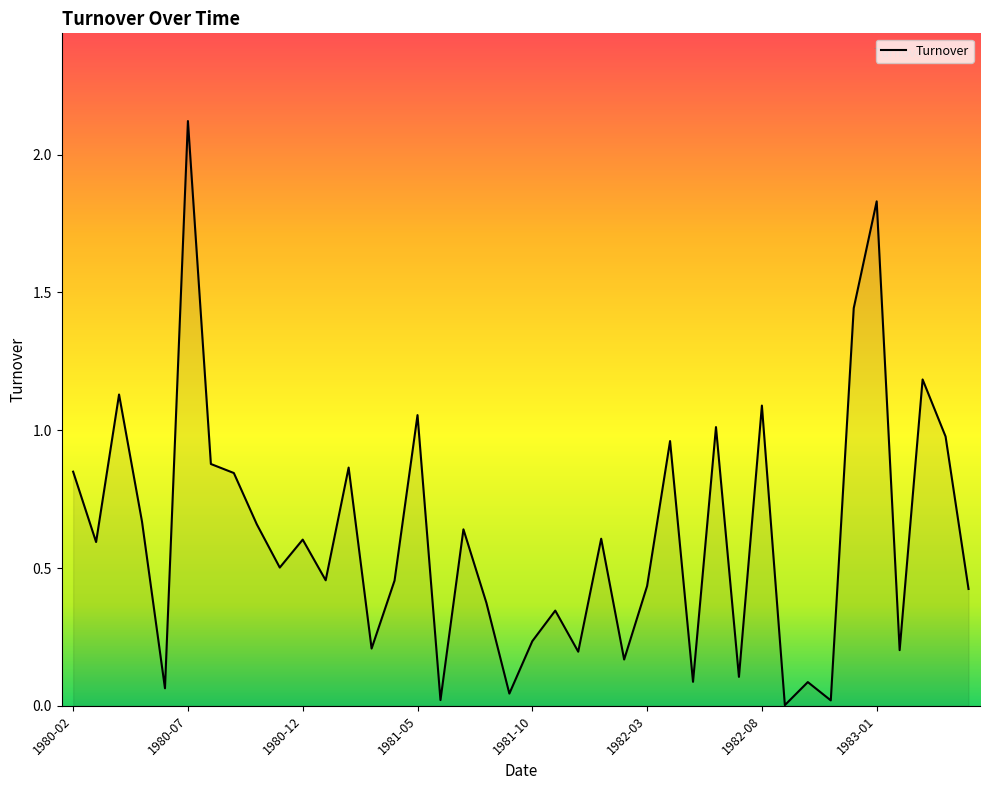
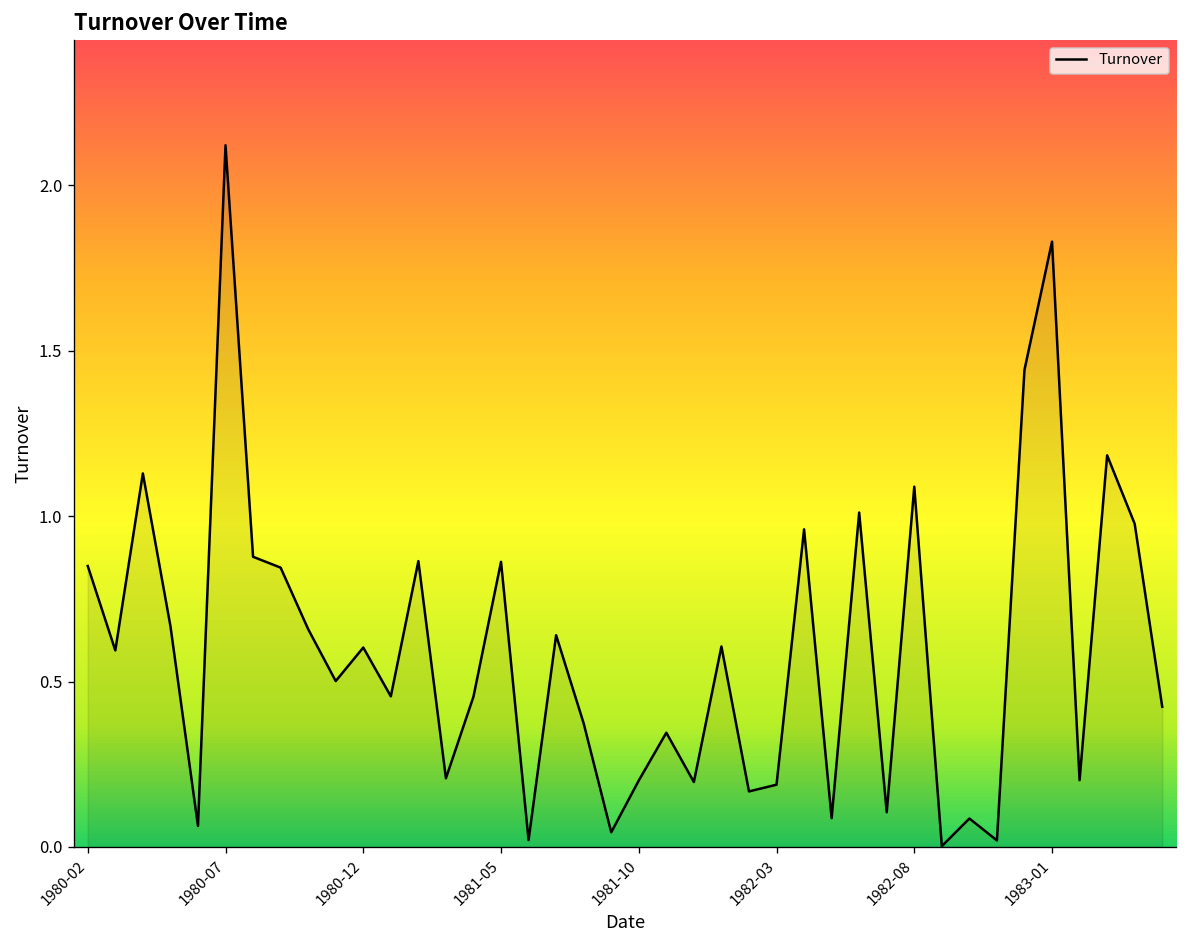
1981-05: 1.05 -> 0.86
1981-10: 0.23 -> 0.20
1982-03: 0.43 -> 0.19
